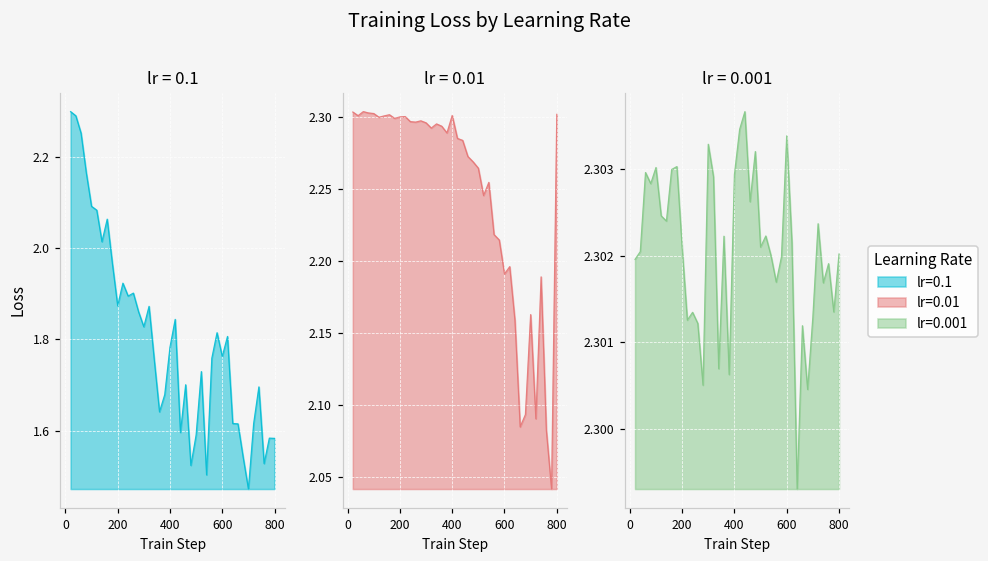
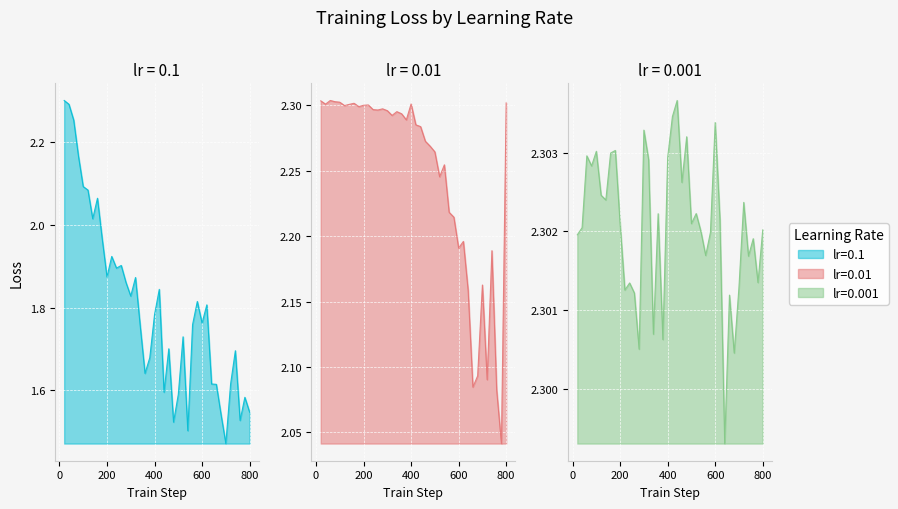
lr = 0.1, 800: 1.58 -> 1.55
